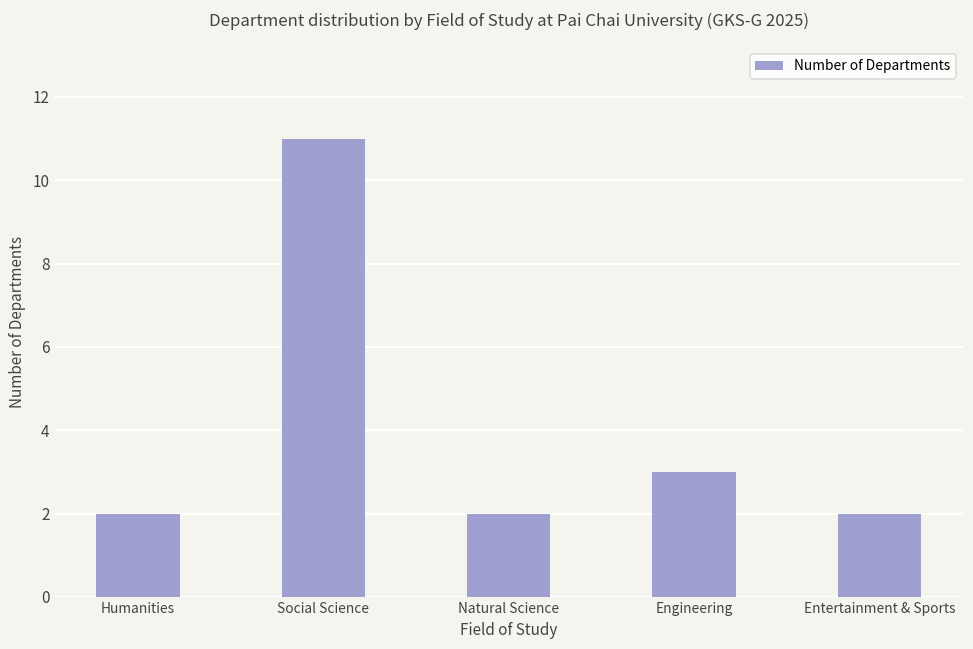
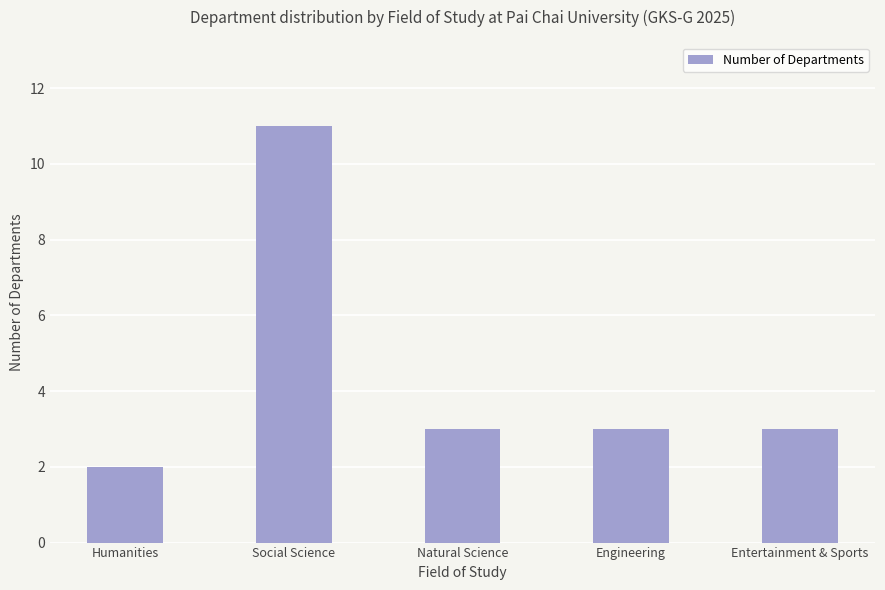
Natural Science: 2 -> 3
Entertainment & Sports: 2 -> 3
